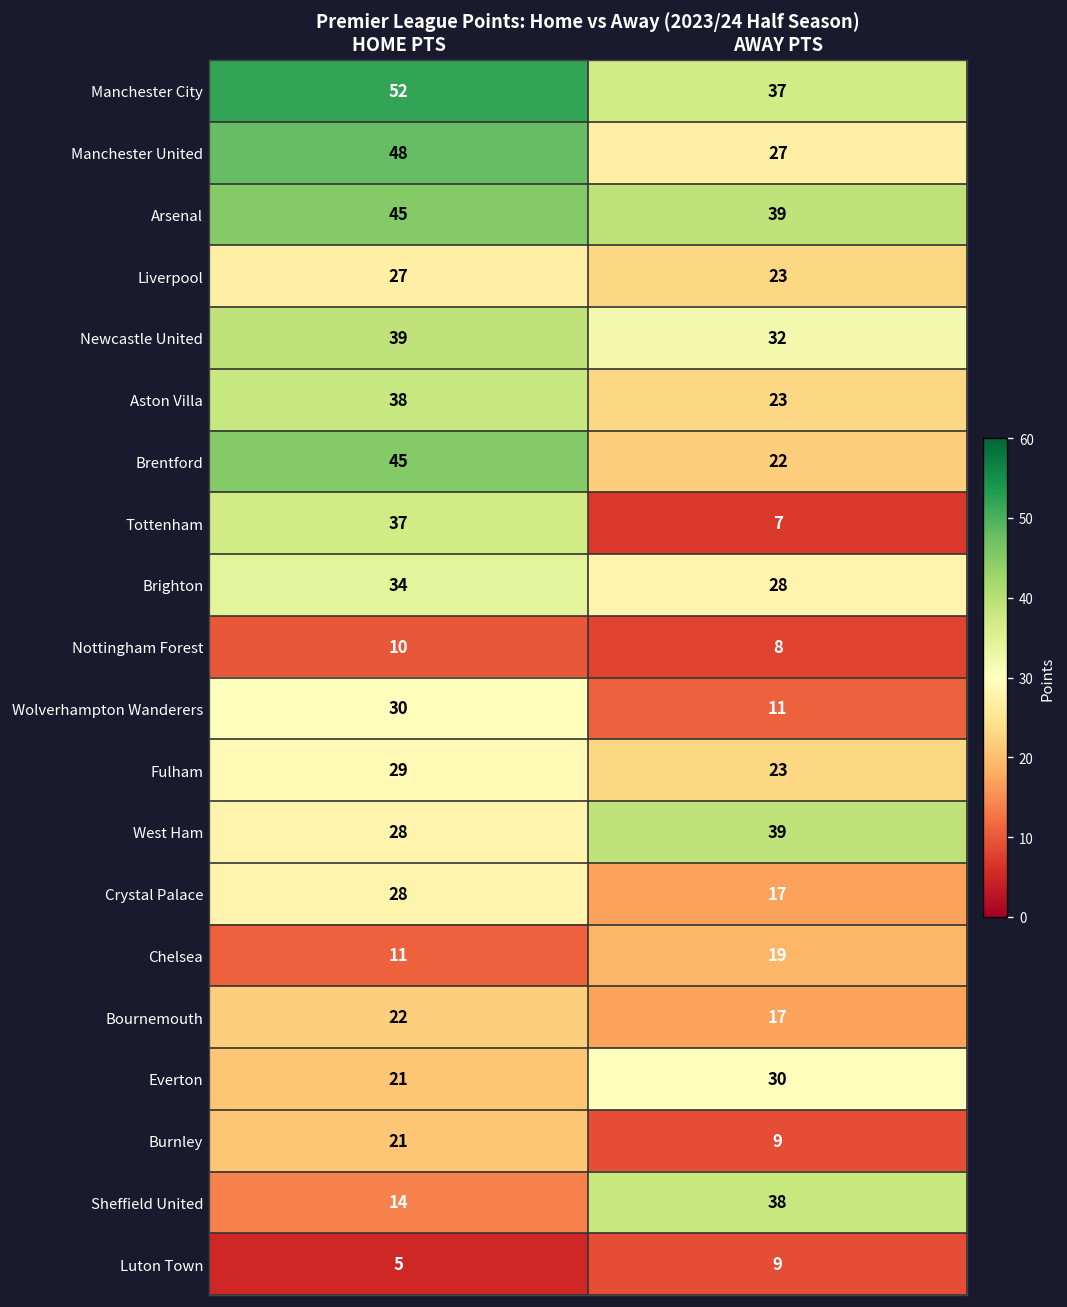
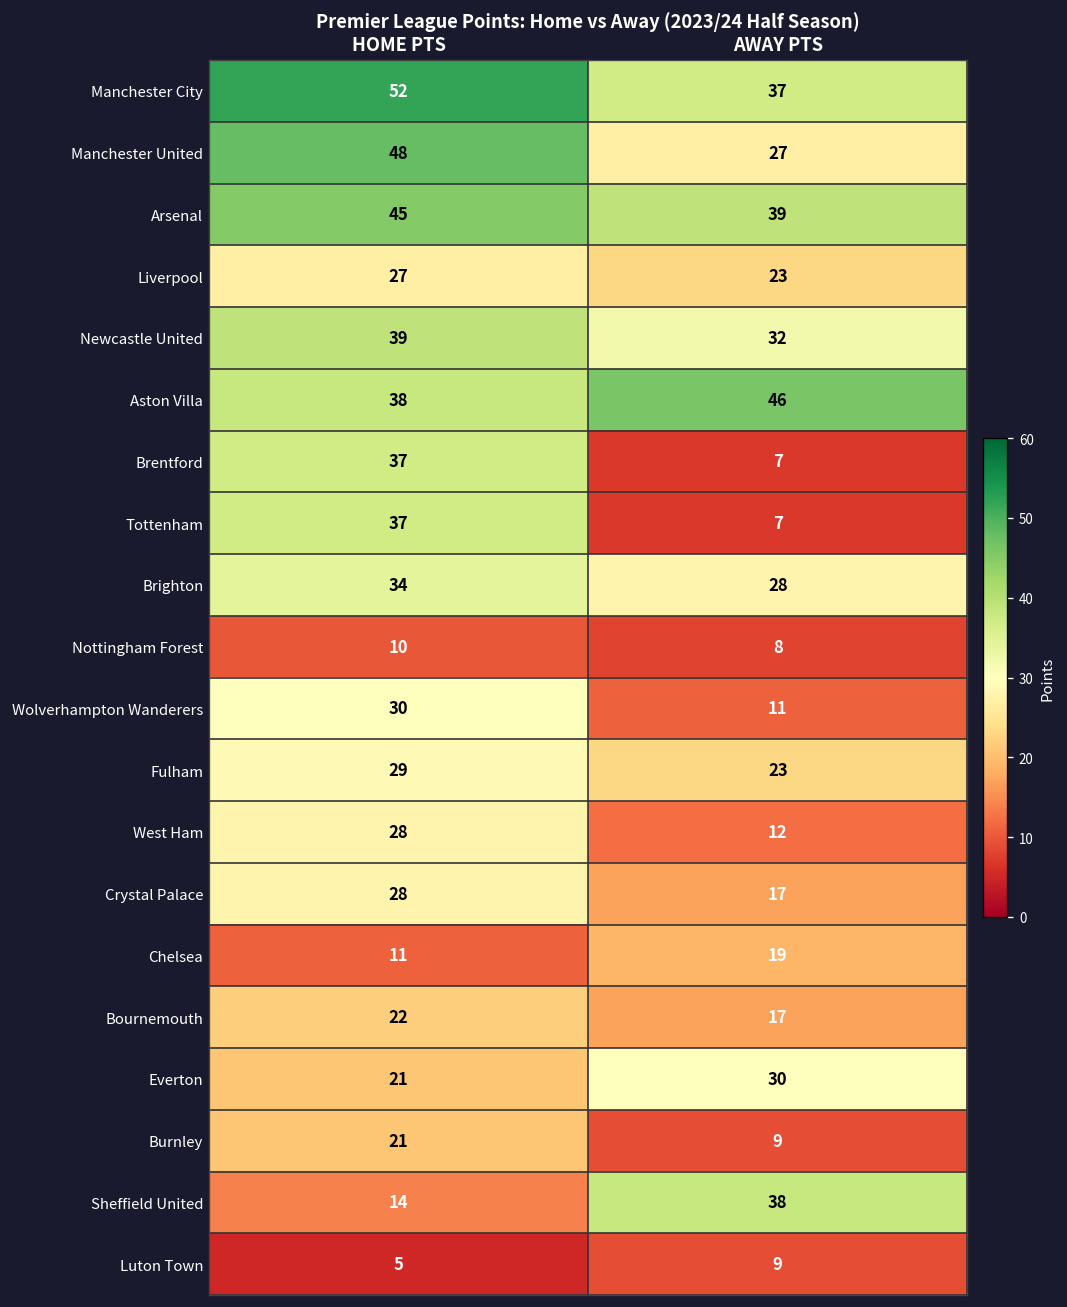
Aston Villa, AWAY PTS: 23 -> 46
Brentford, HOME PTS: 45 -> 37
Brentford, AWAY PTS: 22 -> 7
West Ham, AWAY PTS: 39 -> 12
